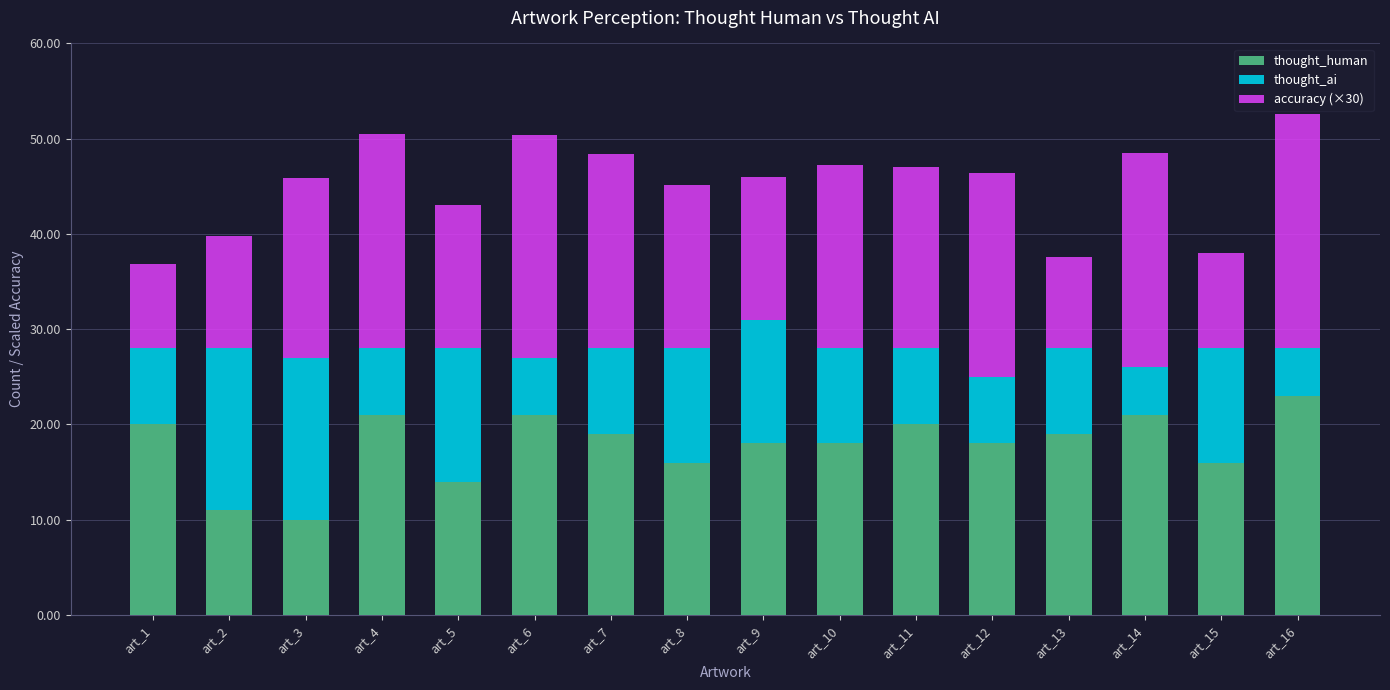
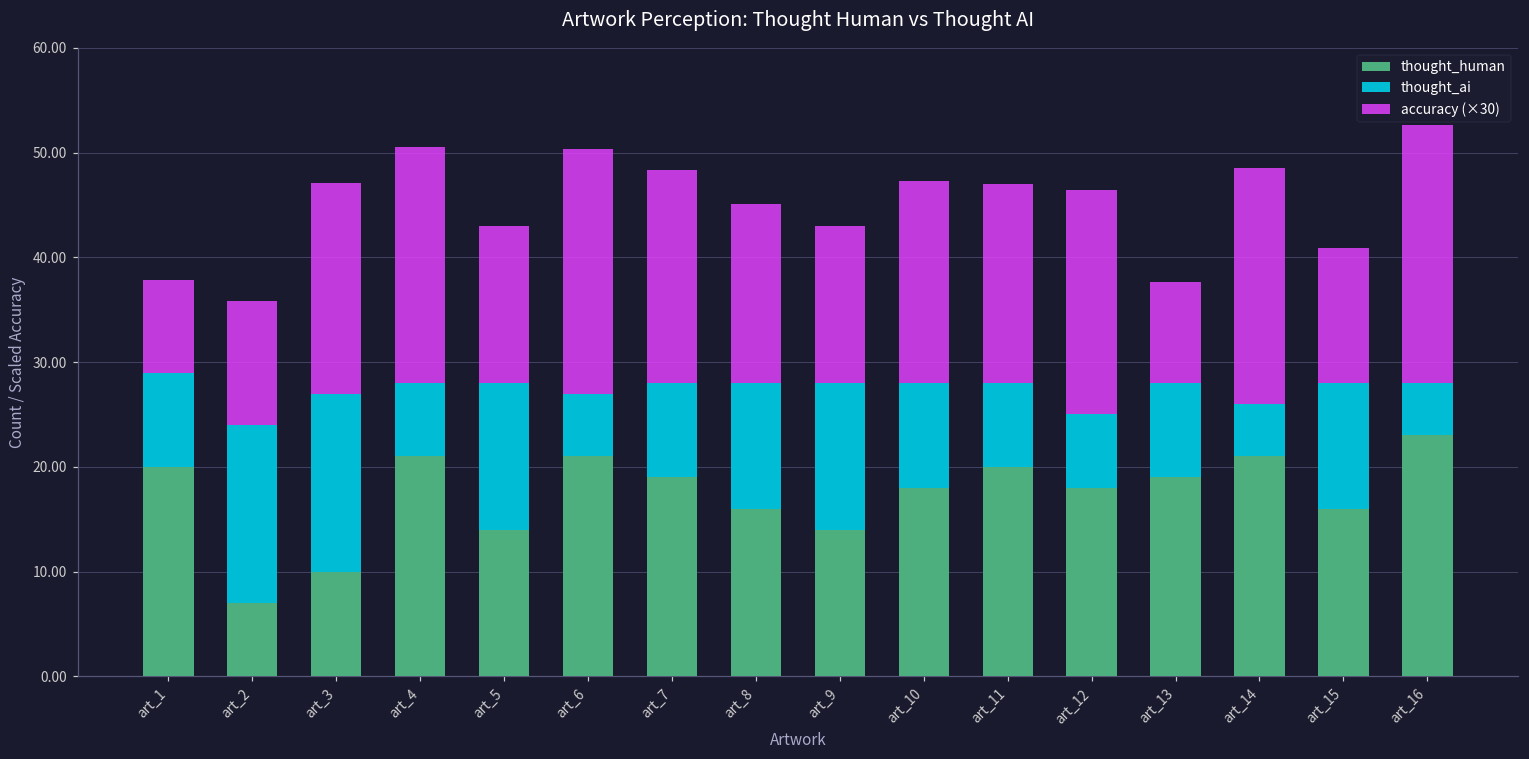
thought_ai, art_1: 8 -> 9
thought_human, art_2: 11 -> 7
accuracy (×30), art_3: 19 -> 20
thought_human, art_9: 18 -> 14
thought_ai, art_9: 13 -> 14
accuracy (×30), art_15: 10 -> 13
